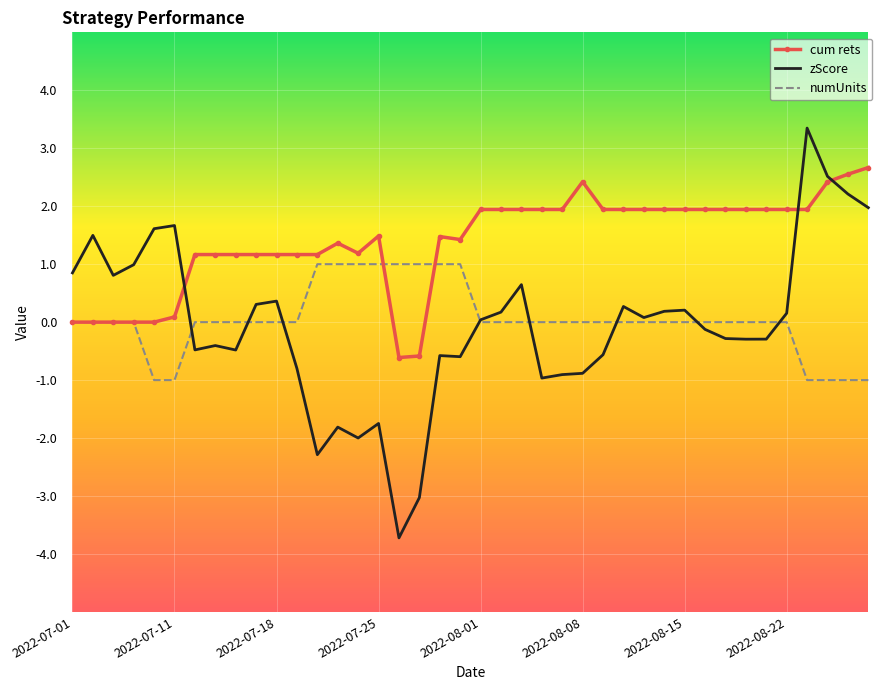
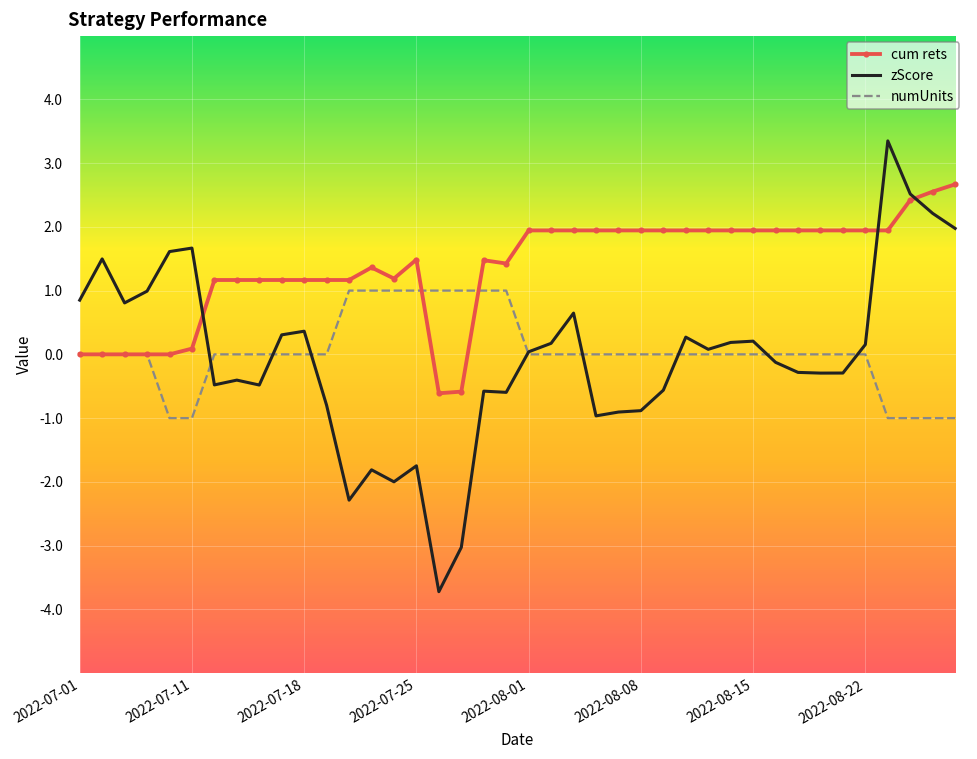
cum rets, 2022-08-08: 2.4 -> 1.9
